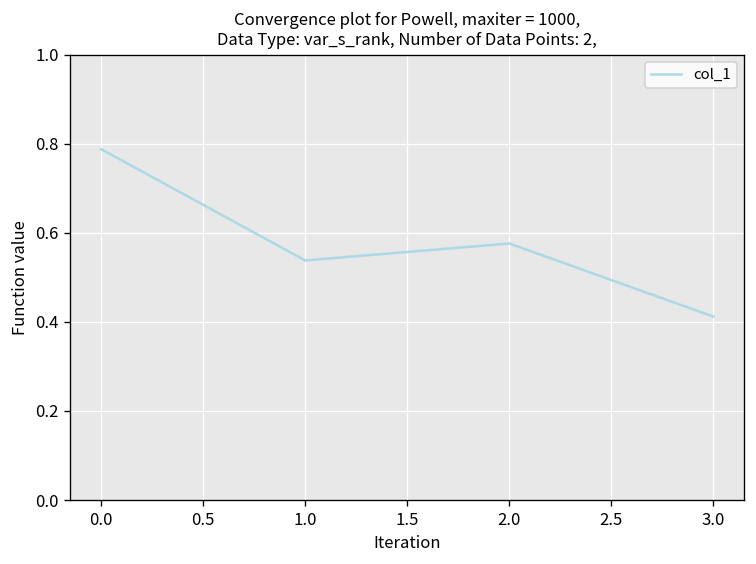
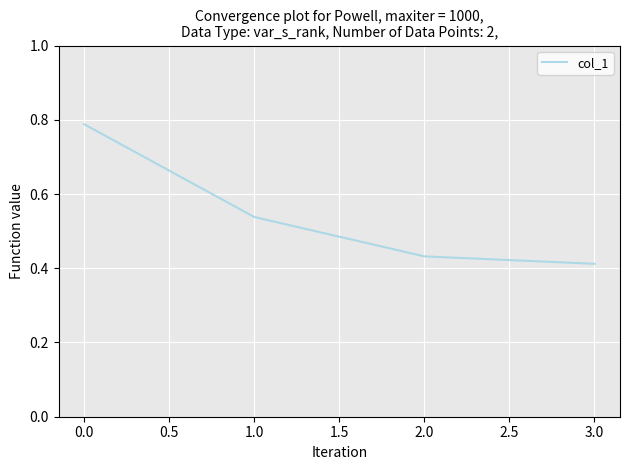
2.0: 0.58 -> 0.43
